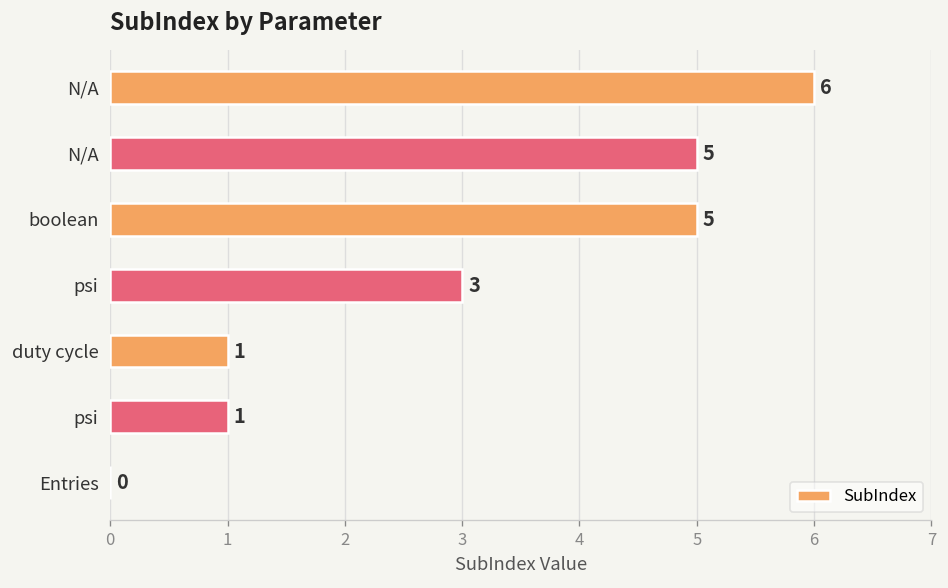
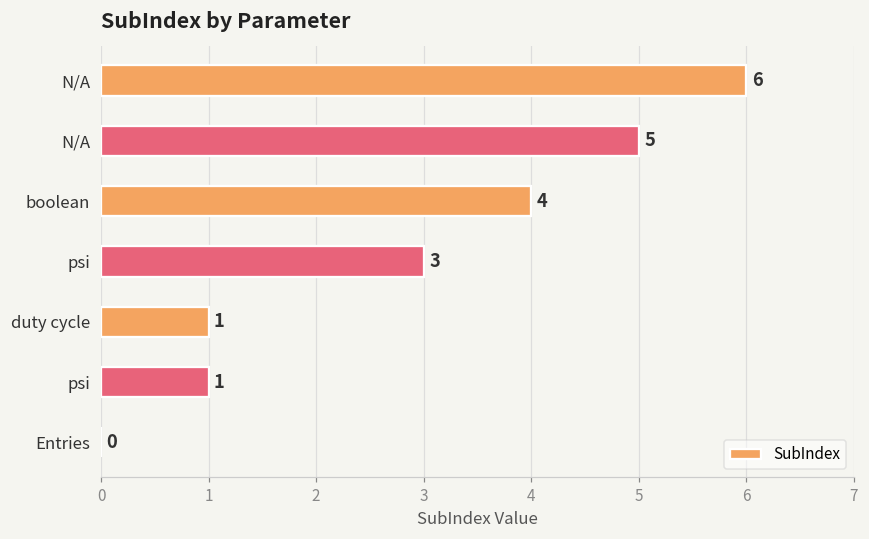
boolean: 5 -> 4
